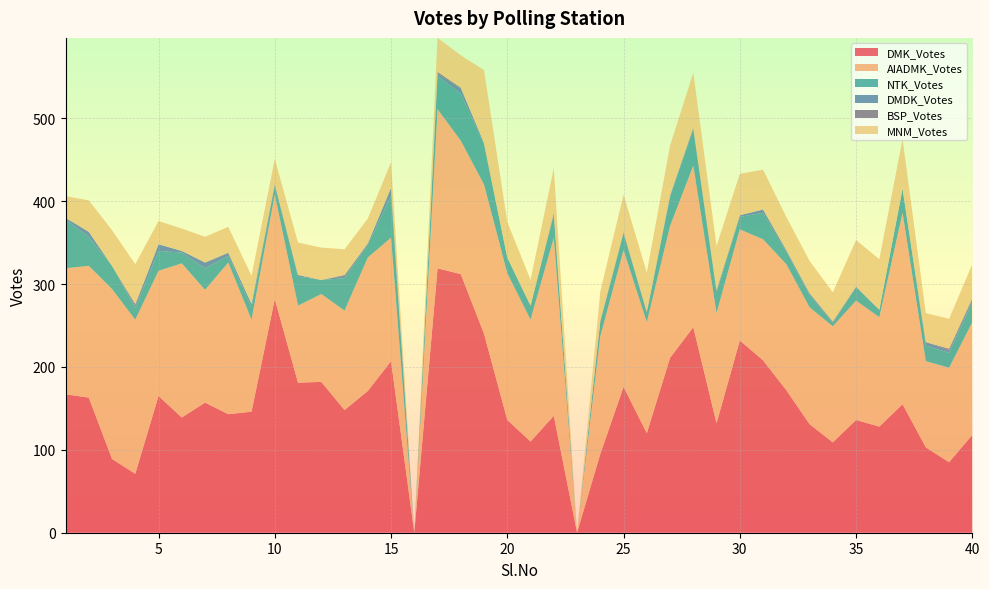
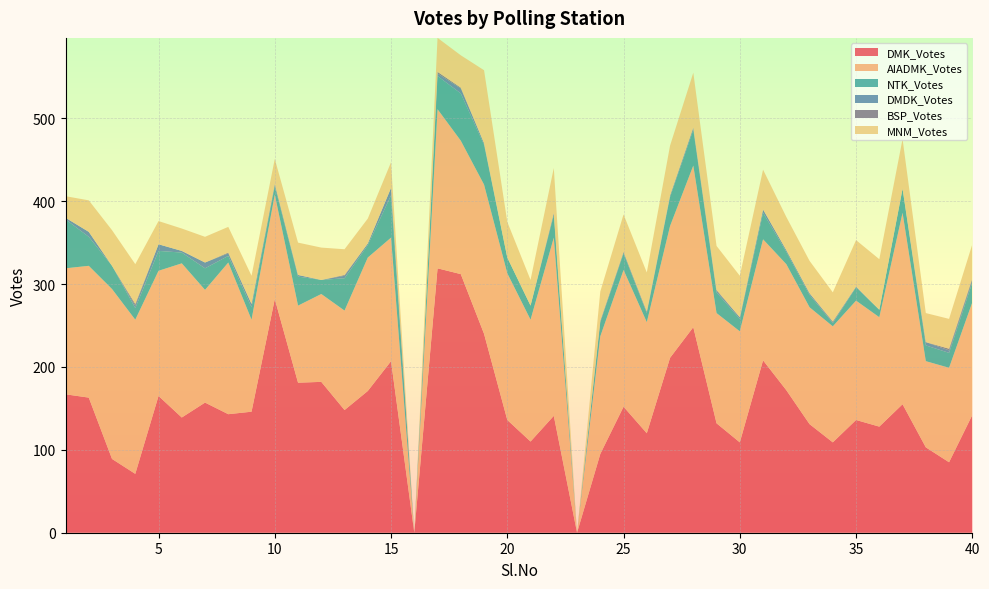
DMK_Votes, 25: 180 -> 150
DMK_Votes, 30: 230 -> 110
DMK_Votes, 40: 120 -> 140
